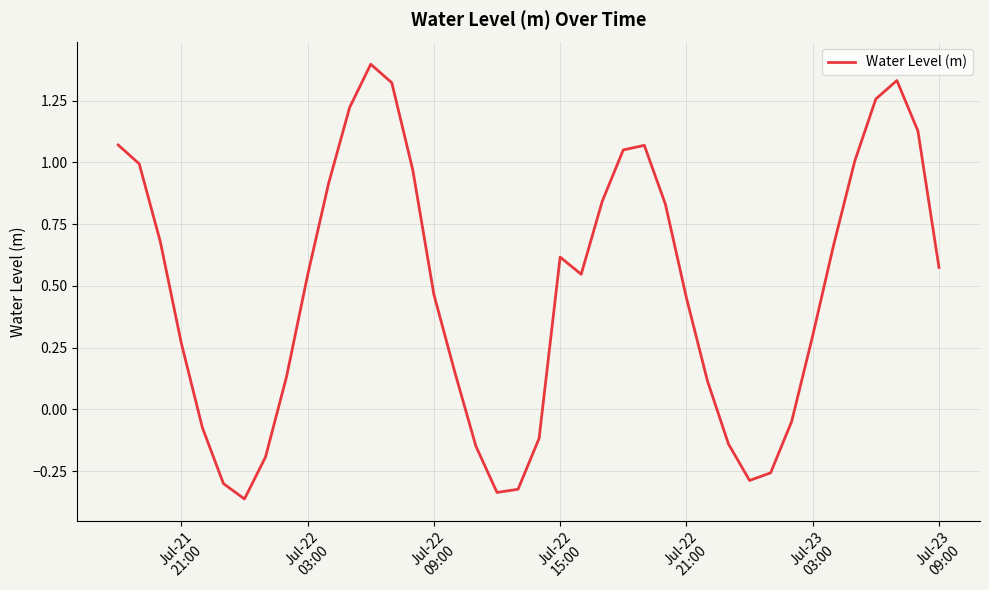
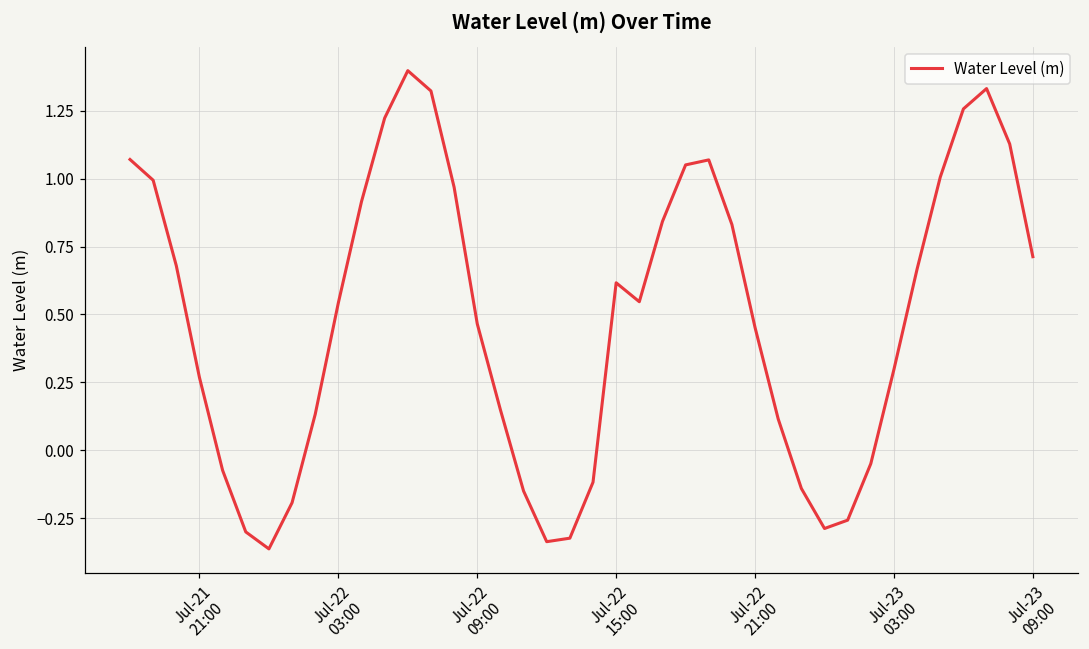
Jul-23 09:00: 0.57 -> 0.71
